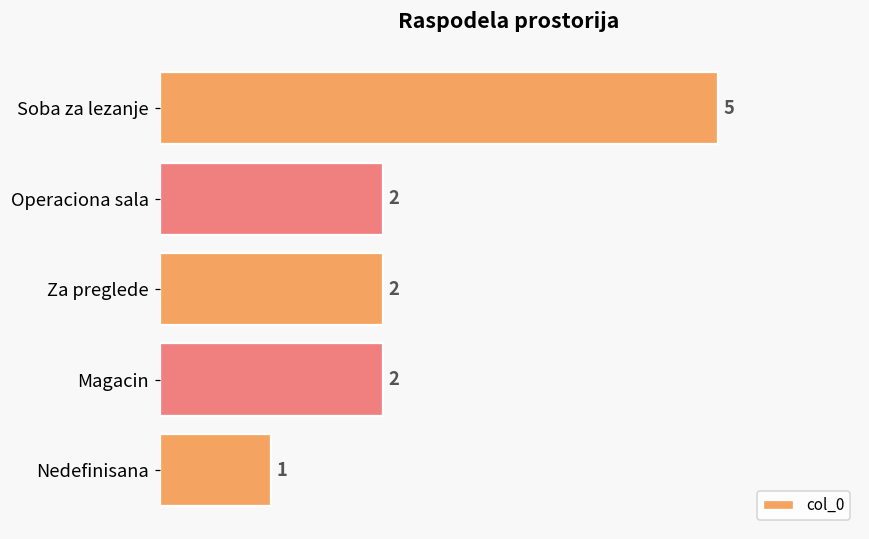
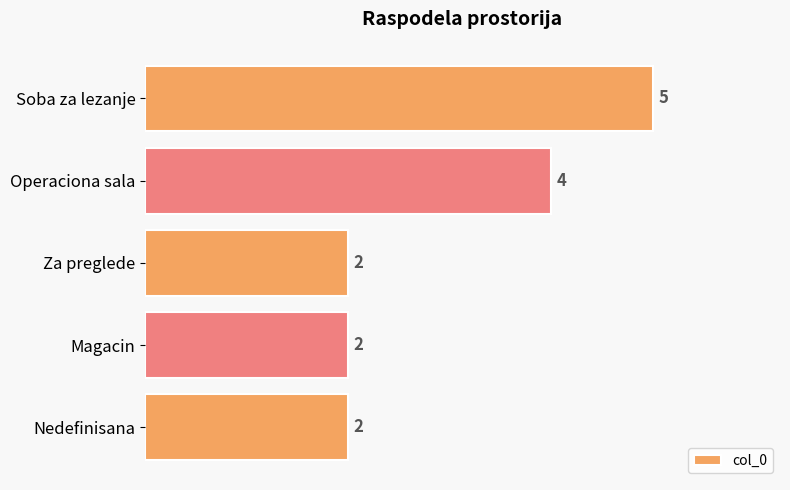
Operaciona sala: 2 -> 4
Nedefinisana: 1 -> 2
